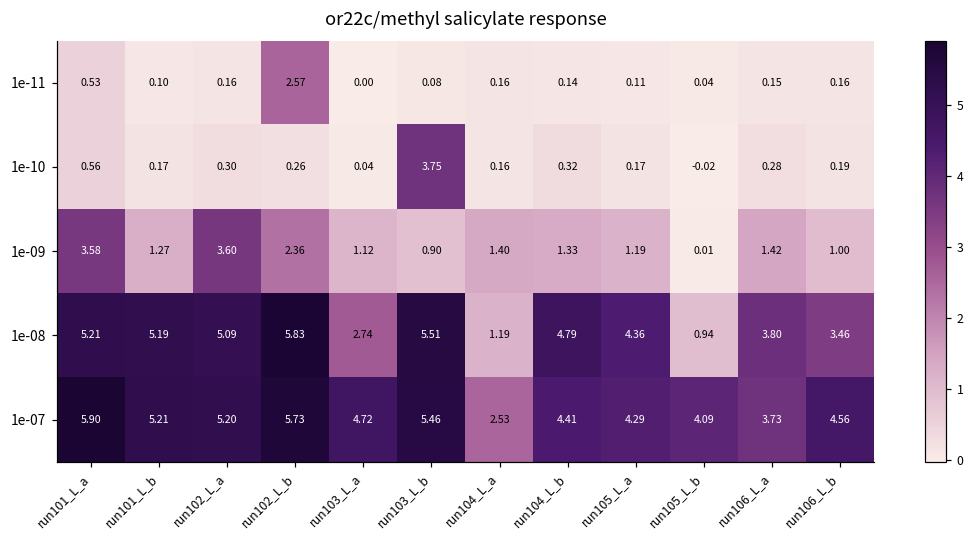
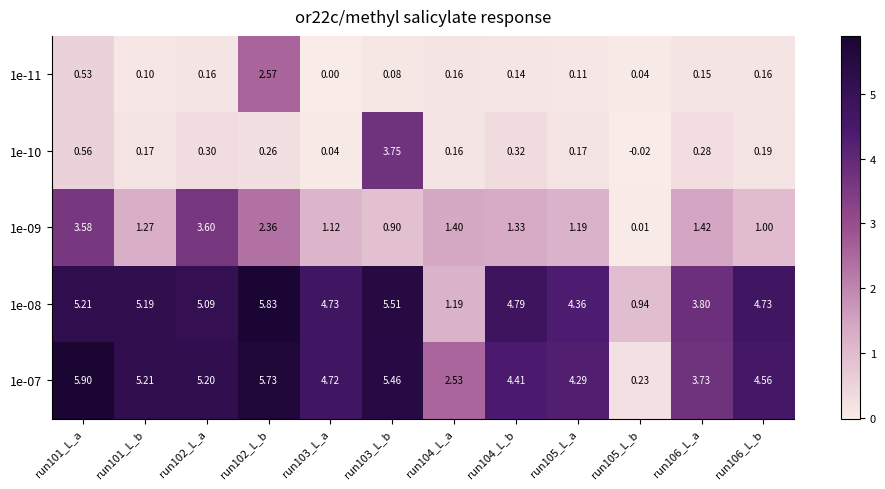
1e-08, run103_L_a: 2.74 -> 4.73
1e-08, run106_L_b: 3.46 -> 4.73
1e-07, run105_L_b: 4.09 -> 0.23
